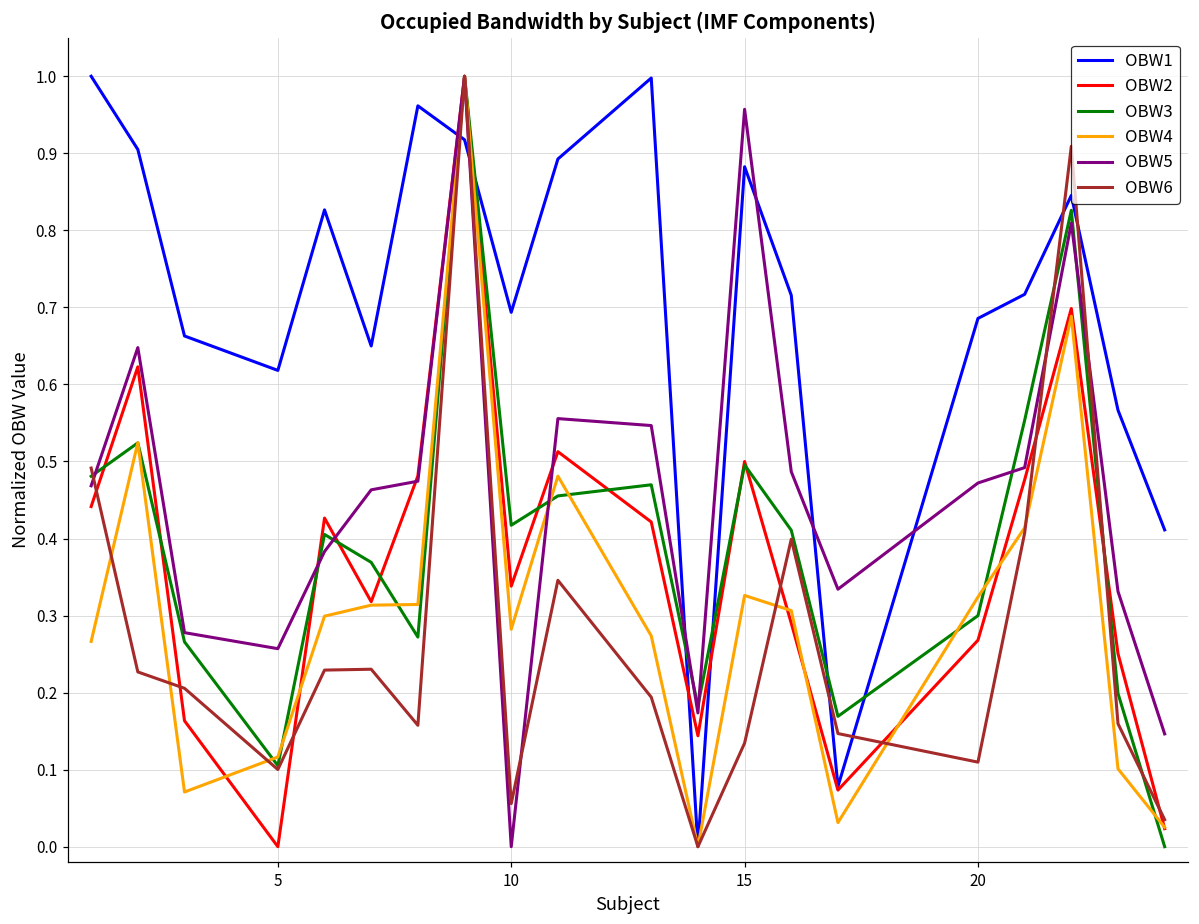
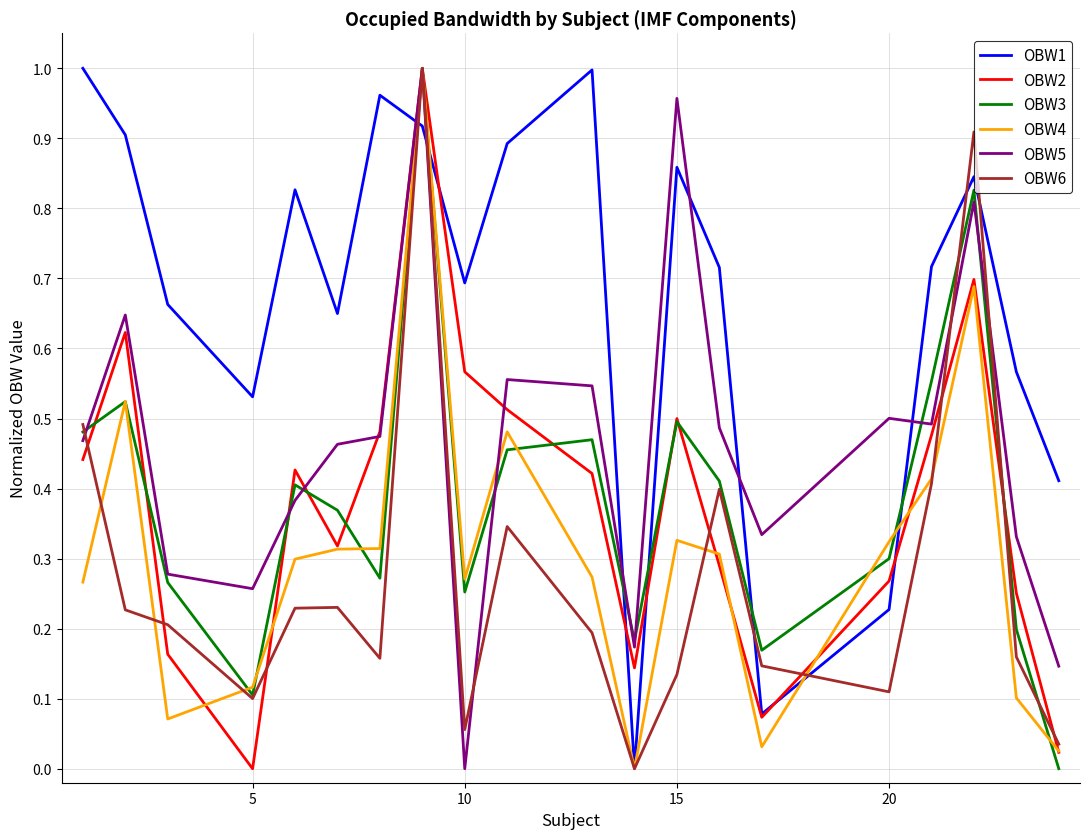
OBW1, 5: 0.62 -> 0.53
OBW2, 10: 0.34 -> 0.57
OBW3, 10: 0.42 -> 0.25
OBW4, 10: 0.28 -> 0.27
OBW1, 15: 0.88 -> 0.86
OBW1, 20: 0.69 -> 0.23
OBW5, 20: 0.47 -> 0.50
